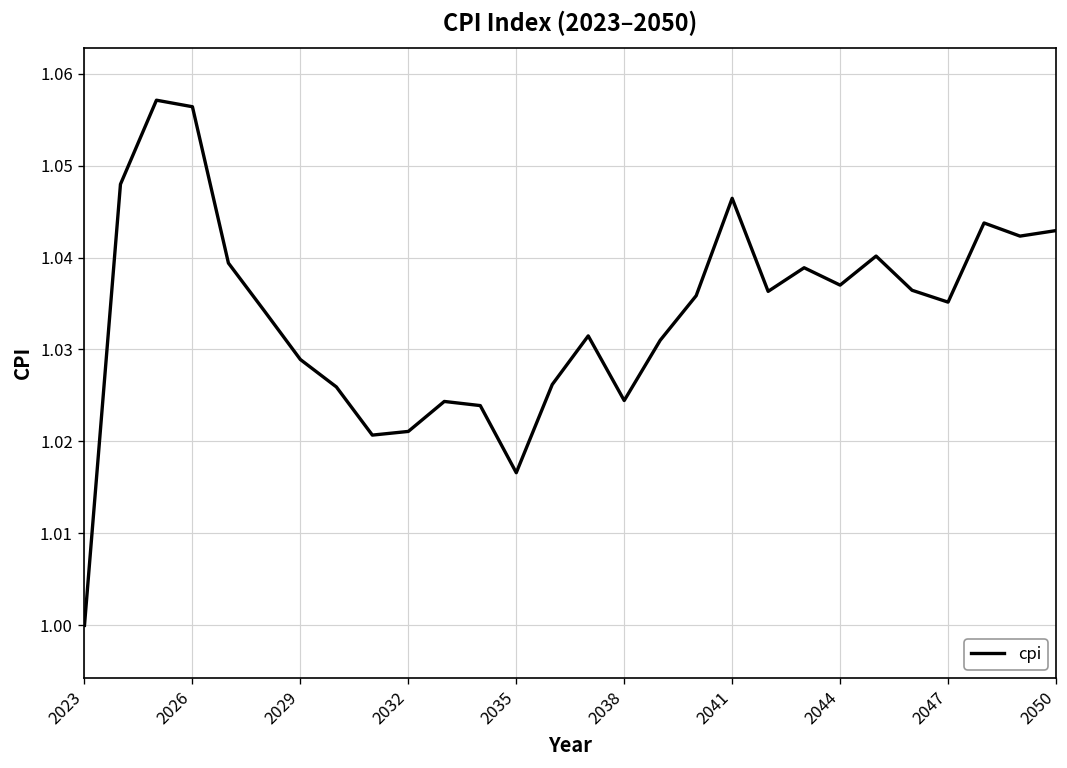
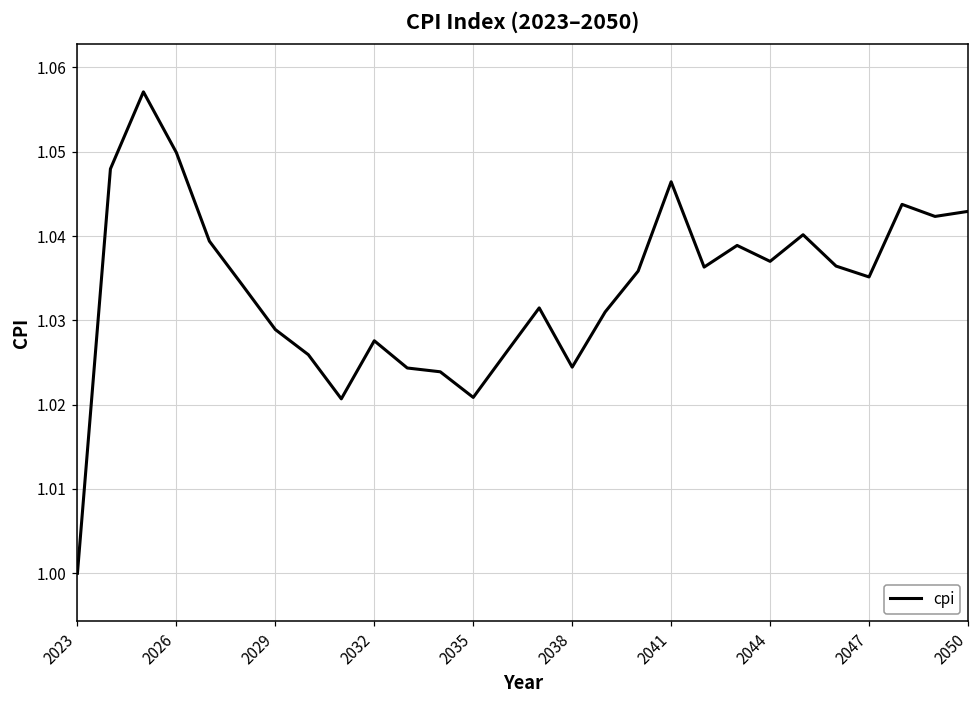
2026: 1.056 -> 1.050
2032: 1.021 -> 1.028
2035: 1.017 -> 1.021
